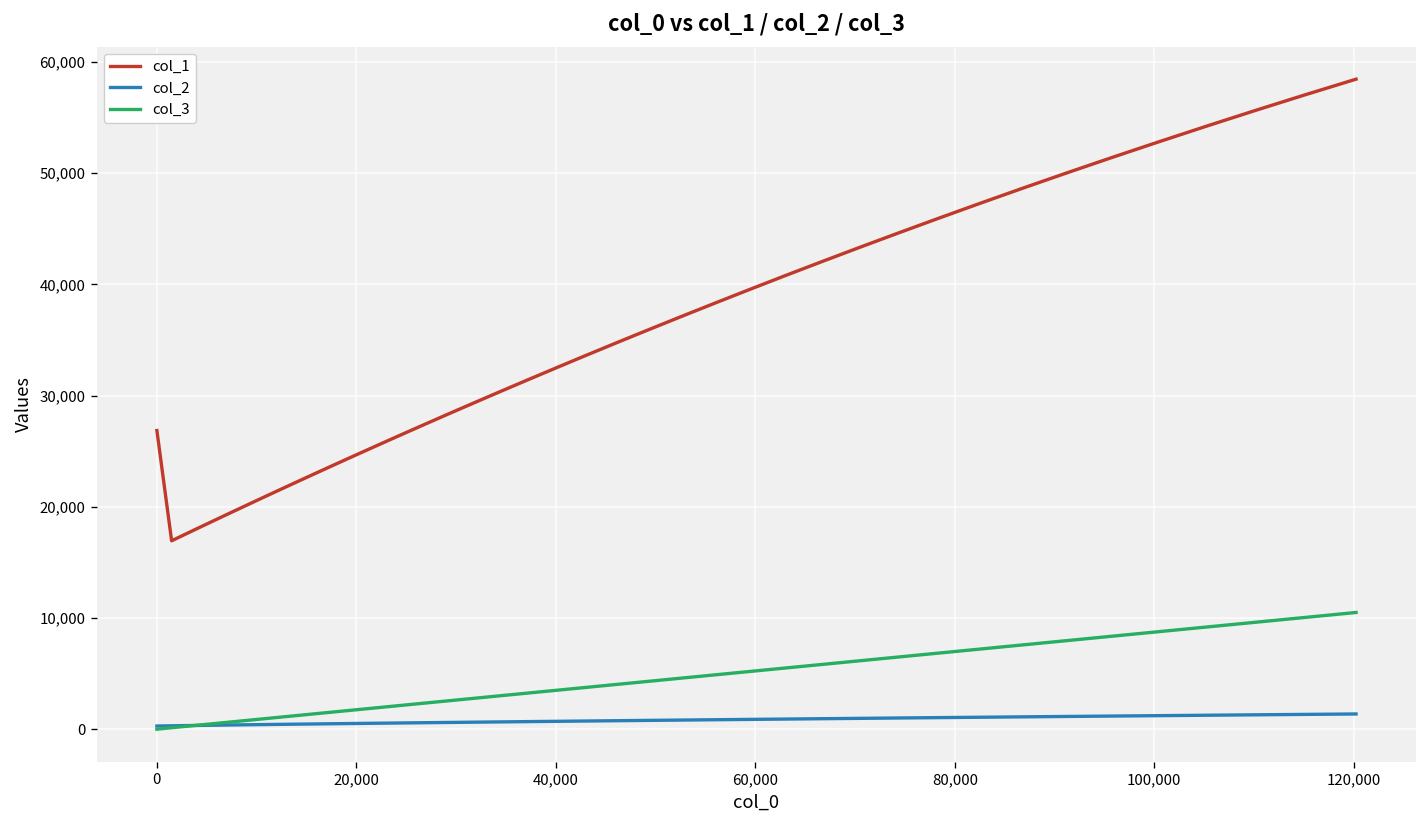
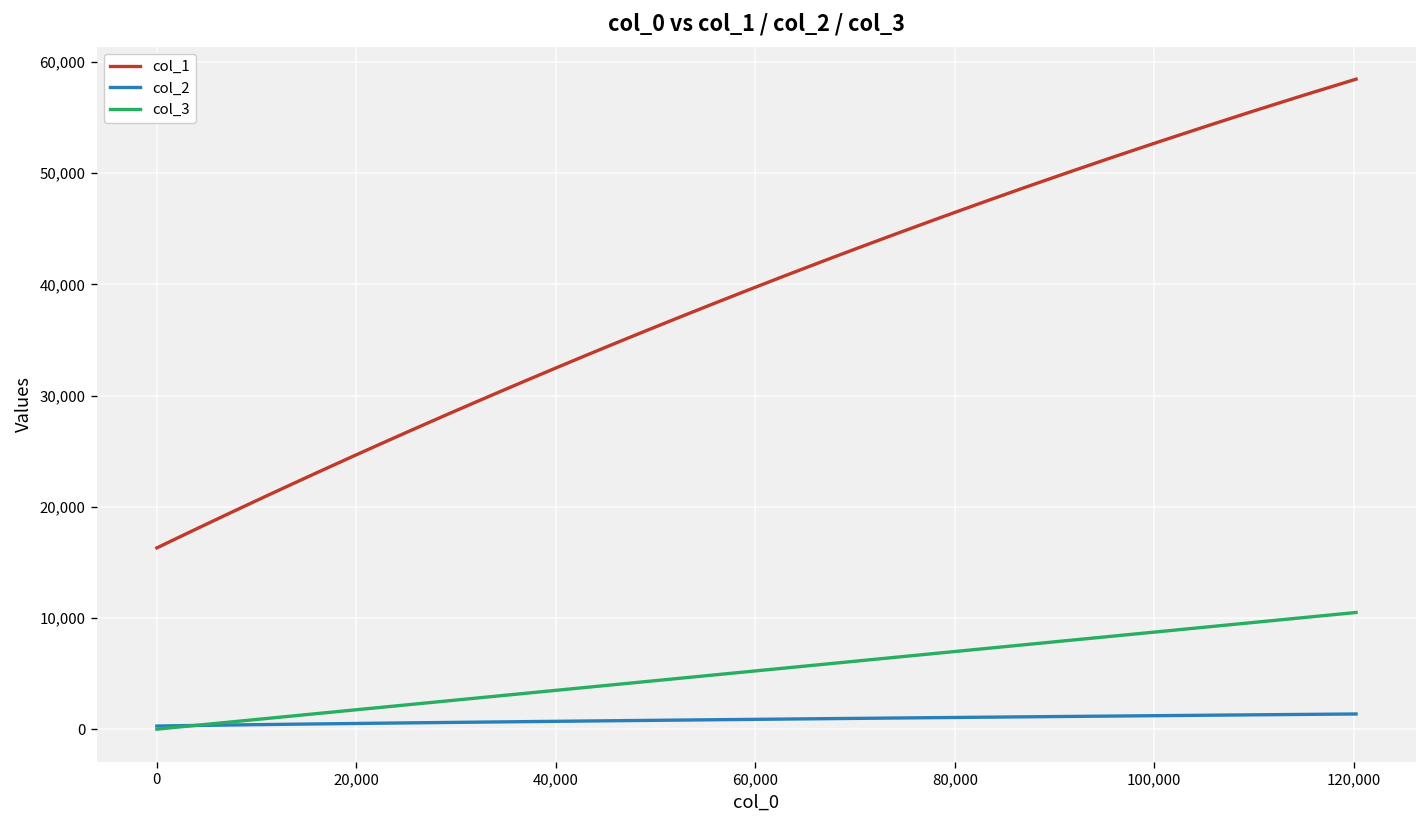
col_1, 0: 27,000 -> 16,000
